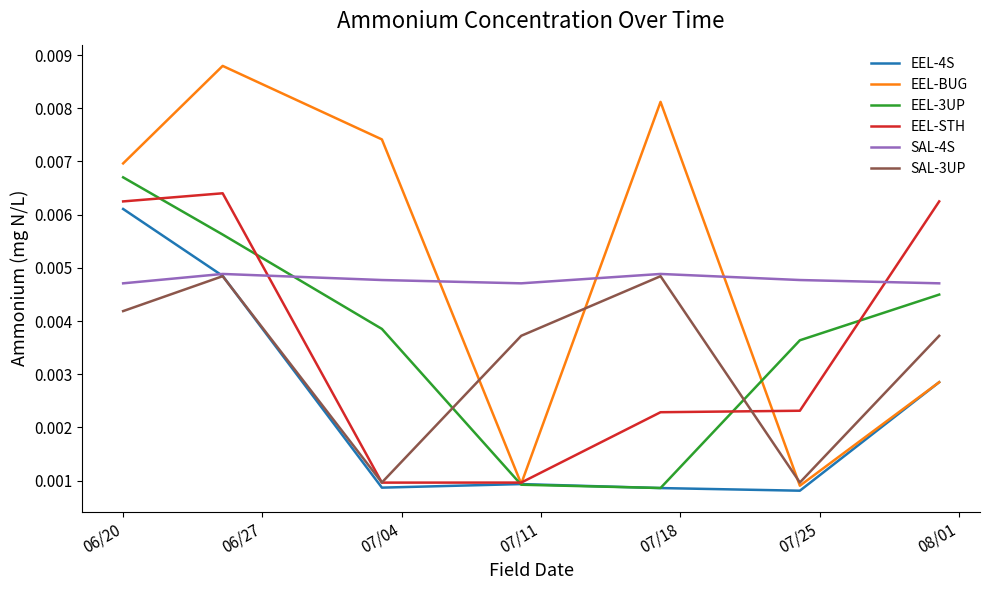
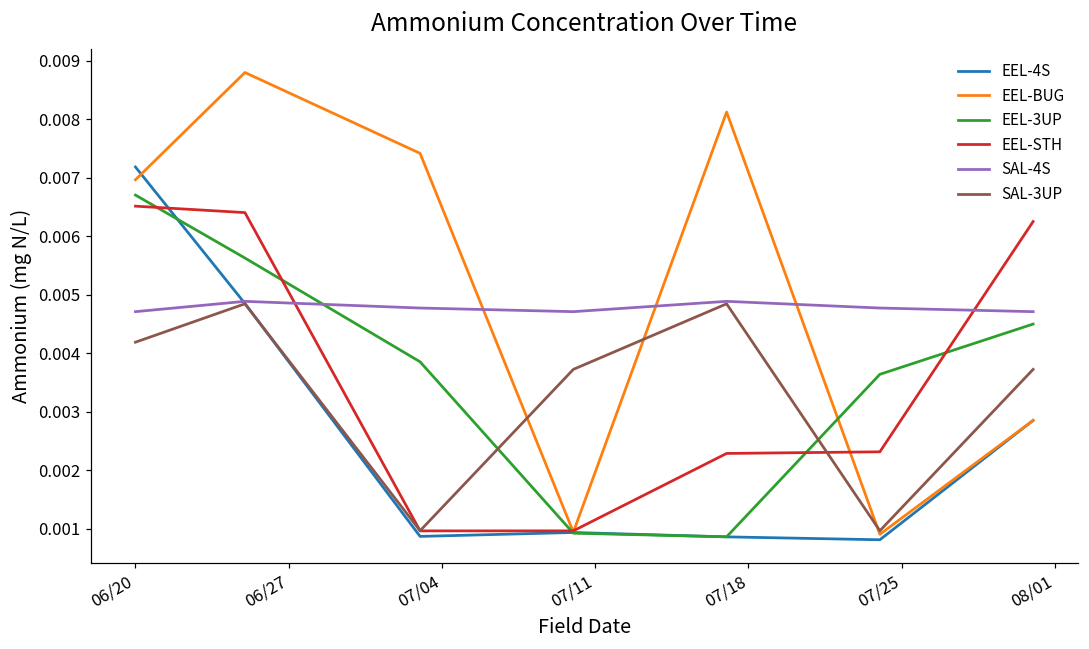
EEL-4S, 06/20: 0.0061 -> 0.0072
EEL-STH, 06/20: 0.0062 -> 0.0065
